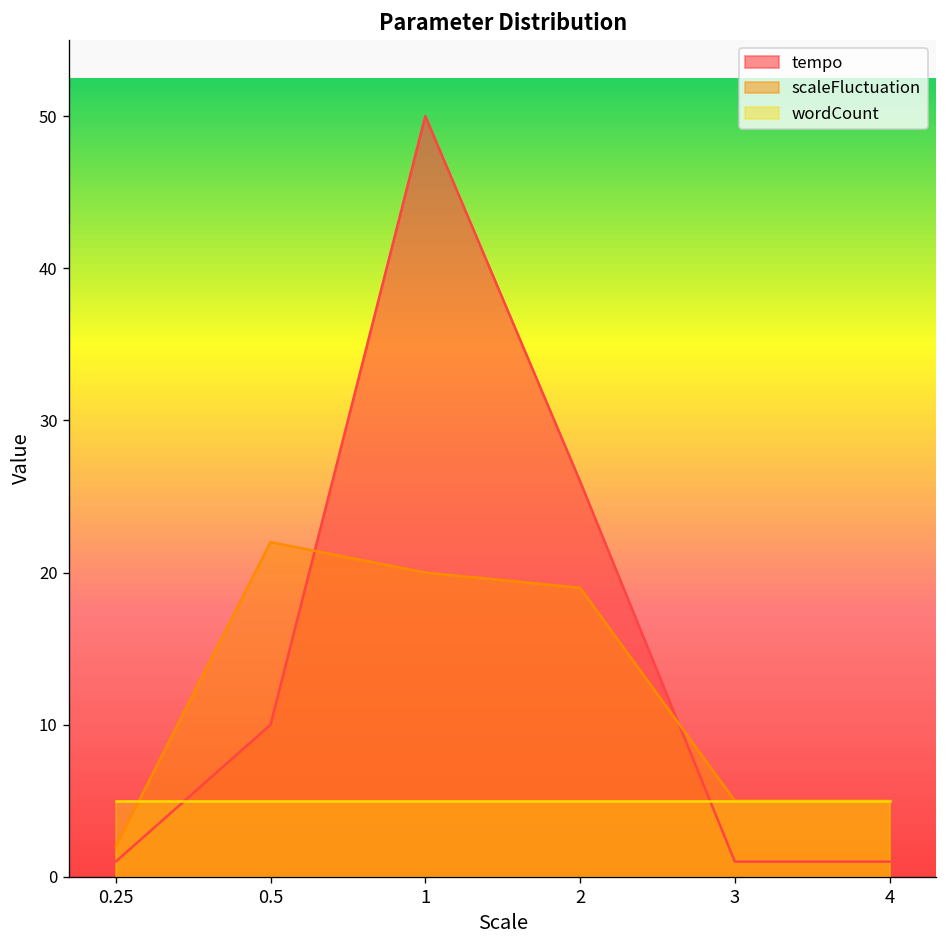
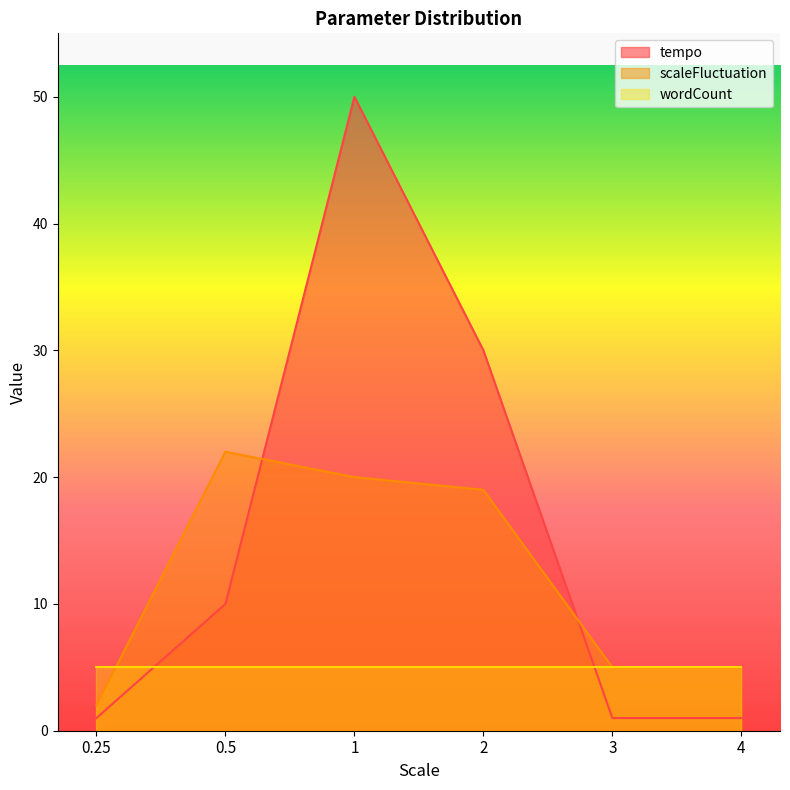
tempo, 2: 26 -> 30
